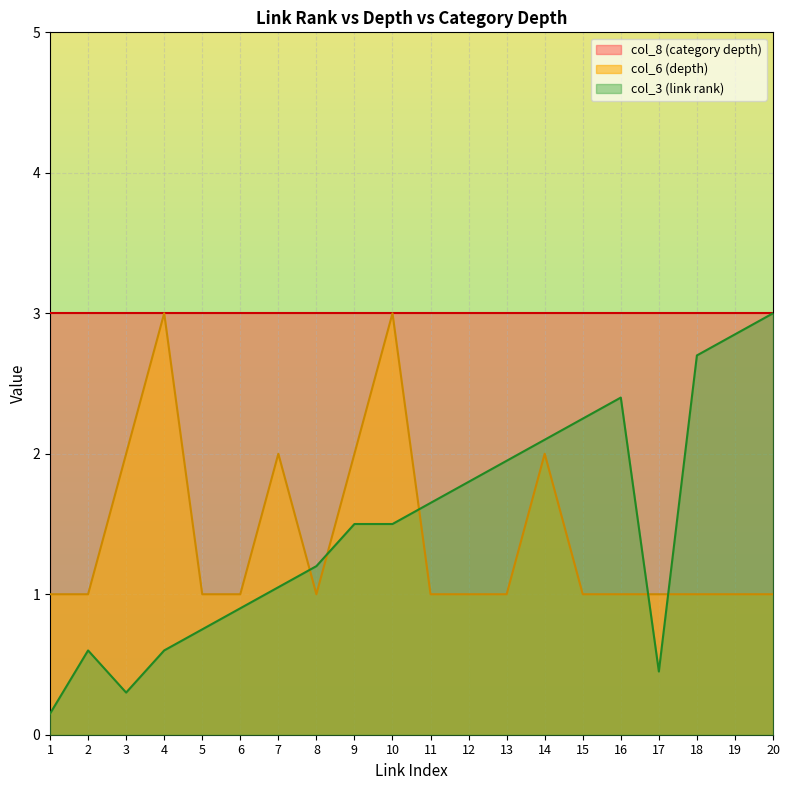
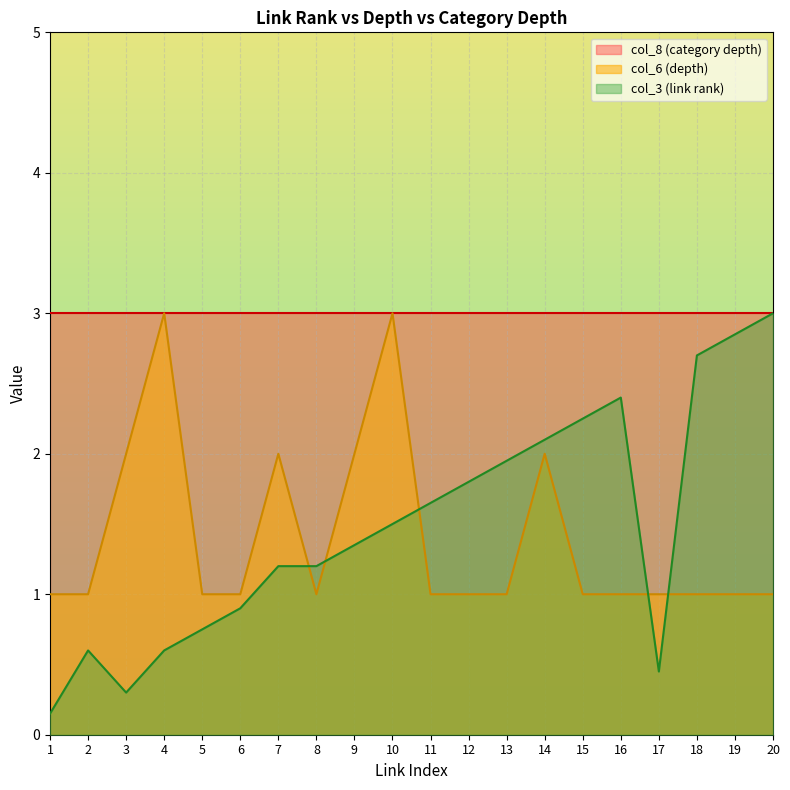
col_3 (link rank), 7: 1.05 -> 1.20
col_3 (link rank), 9: 1.50 -> 1.35
